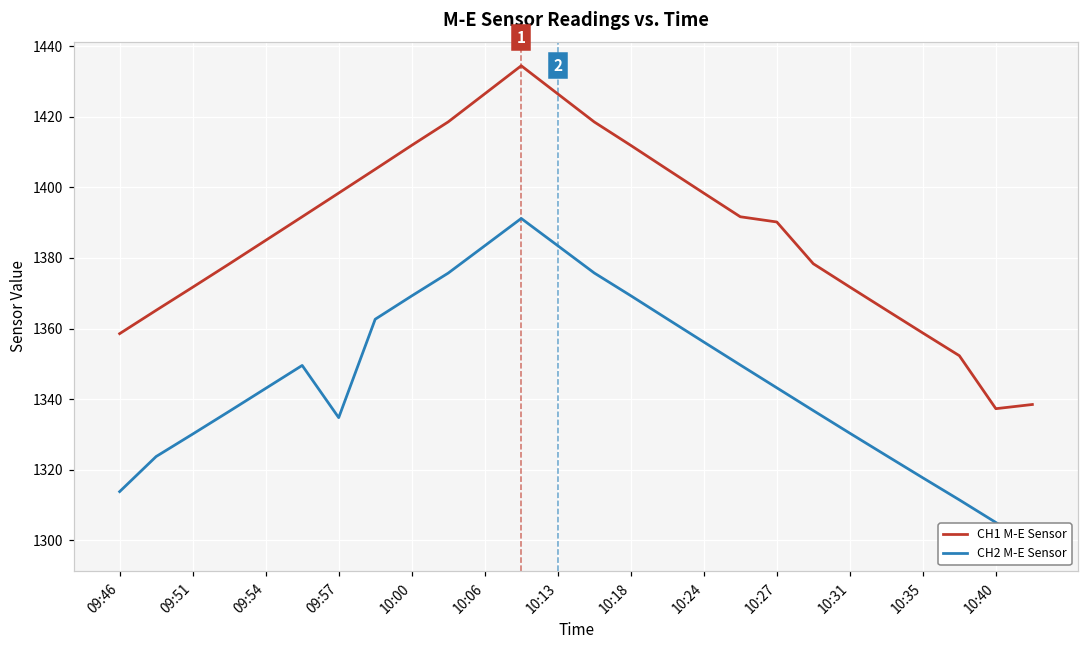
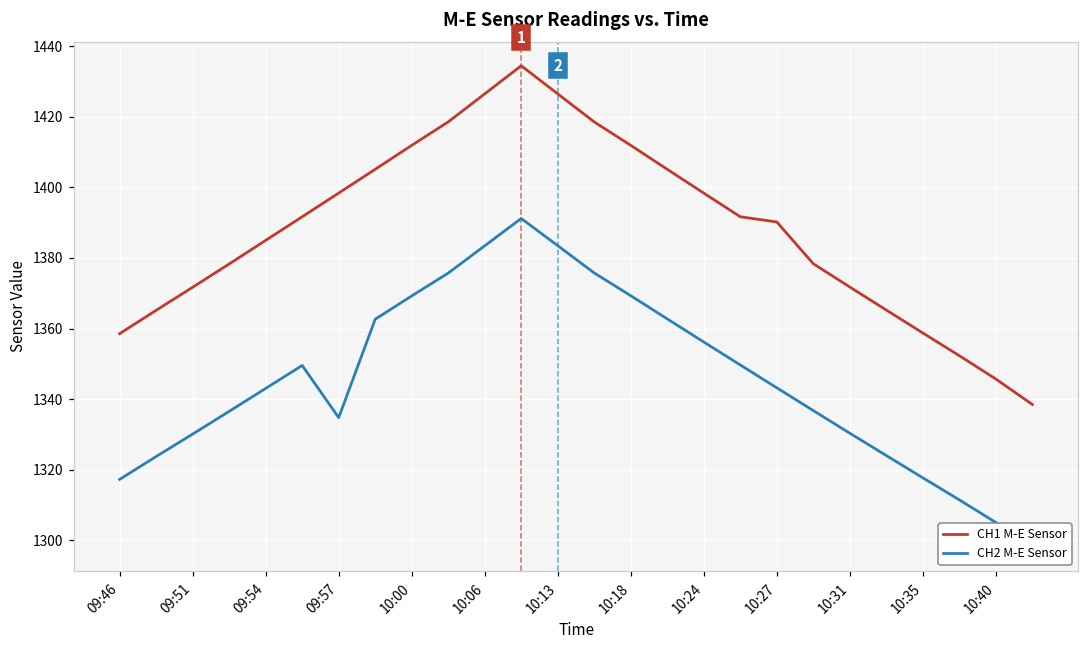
CH2 M-E Sensor, 09:46: 1314 -> 1317
CH1 M-E Sensor, 10:40: 1337 -> 1346
